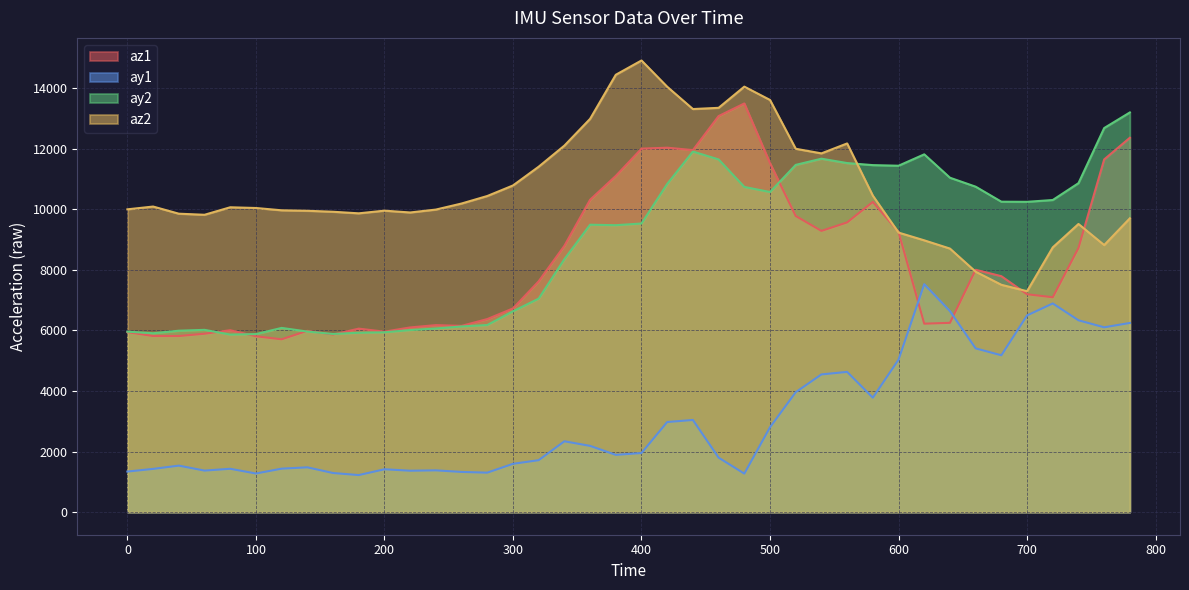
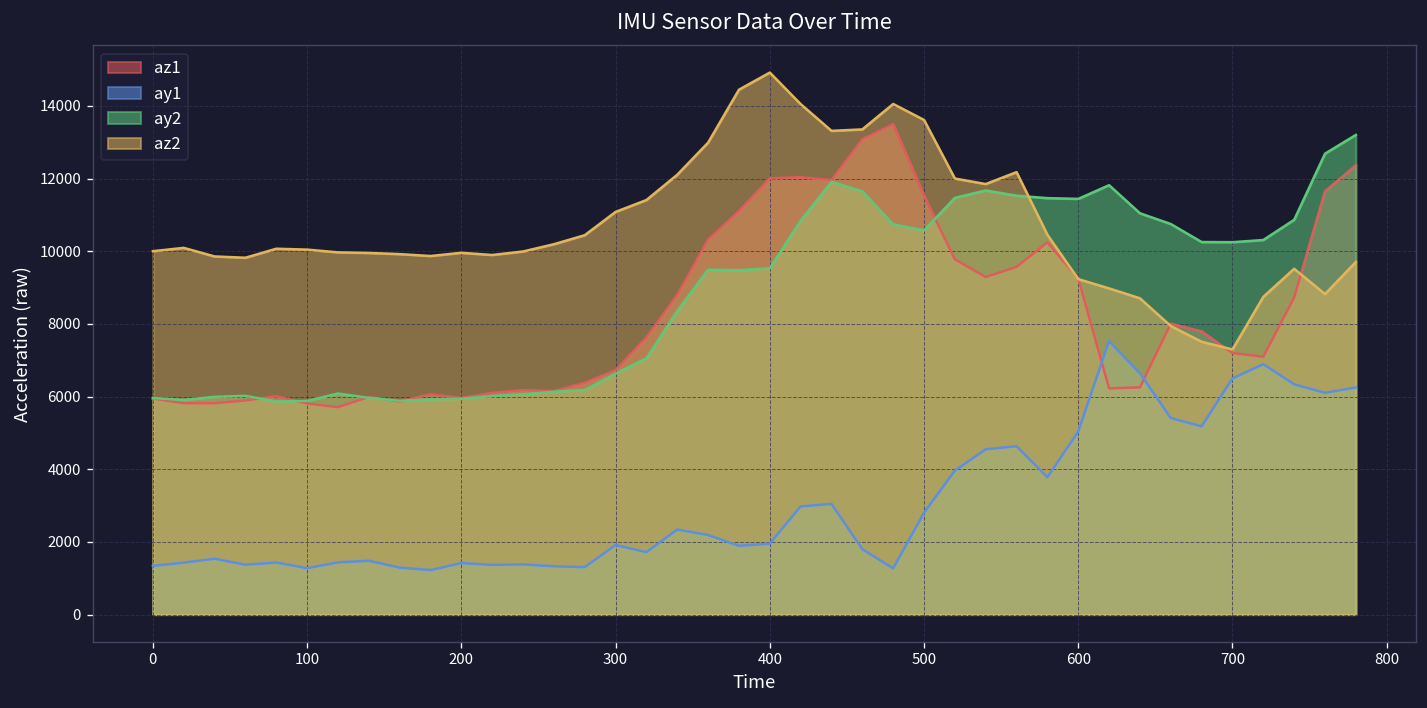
ay1, 300: 1600 -> 1900
az2, 300: 10800 -> 11100
